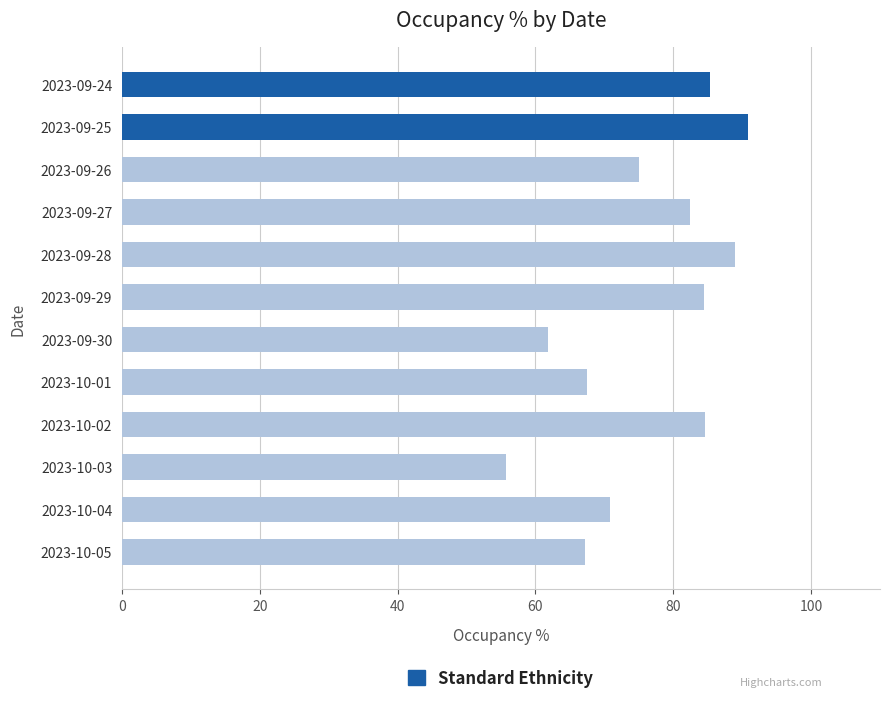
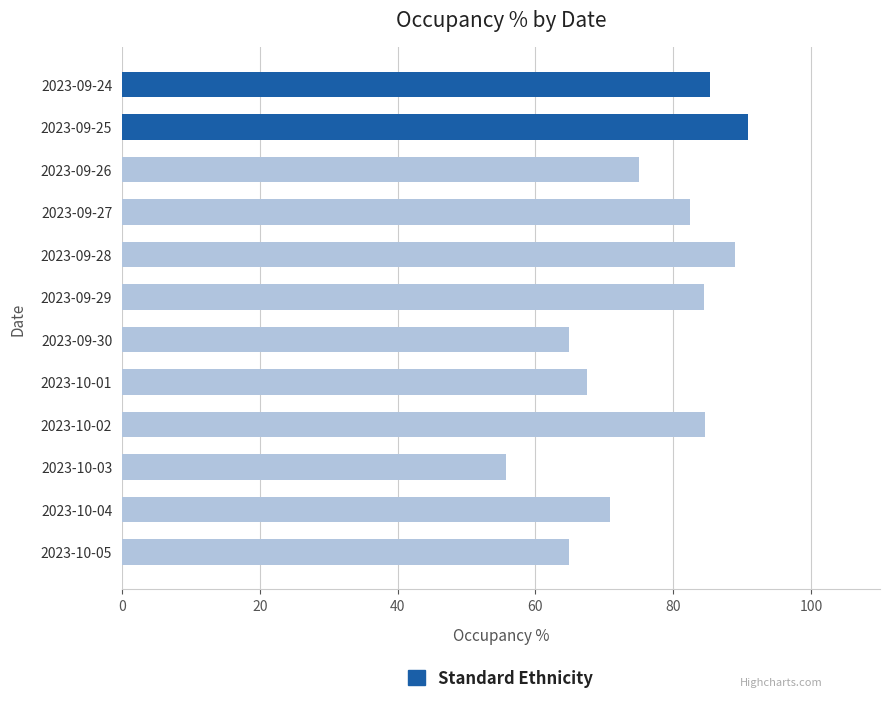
2023-09-30: 62 -> 65
2023-10-05: 67 -> 65
